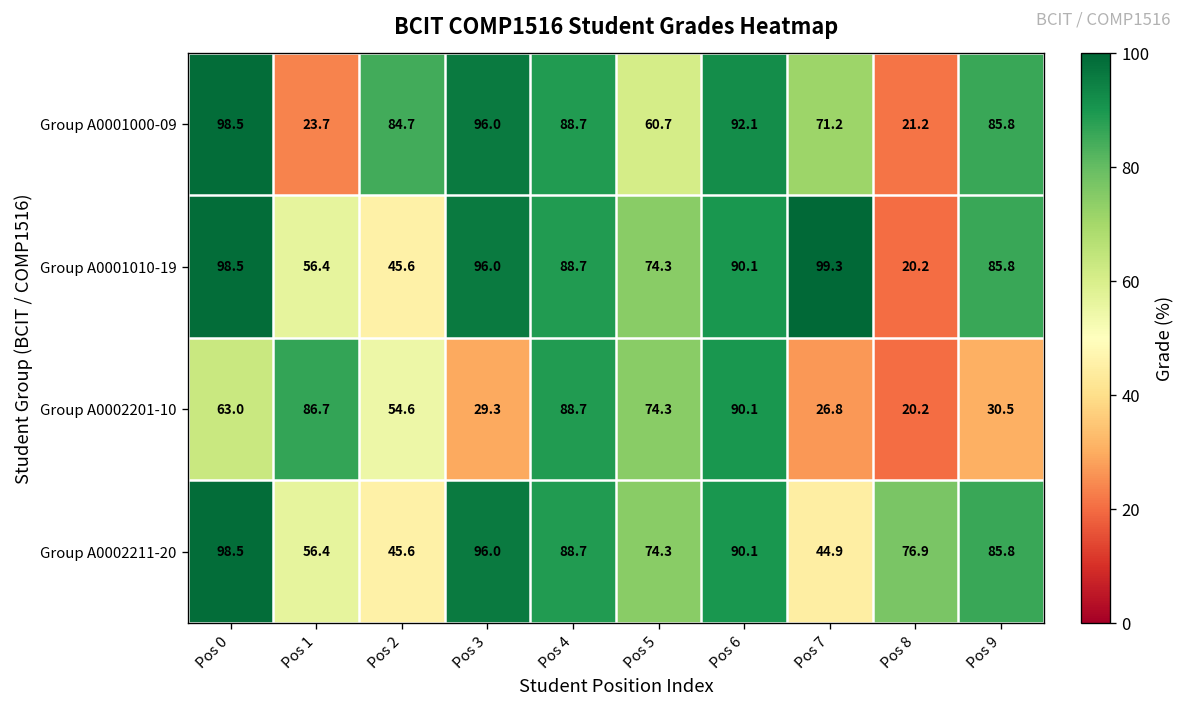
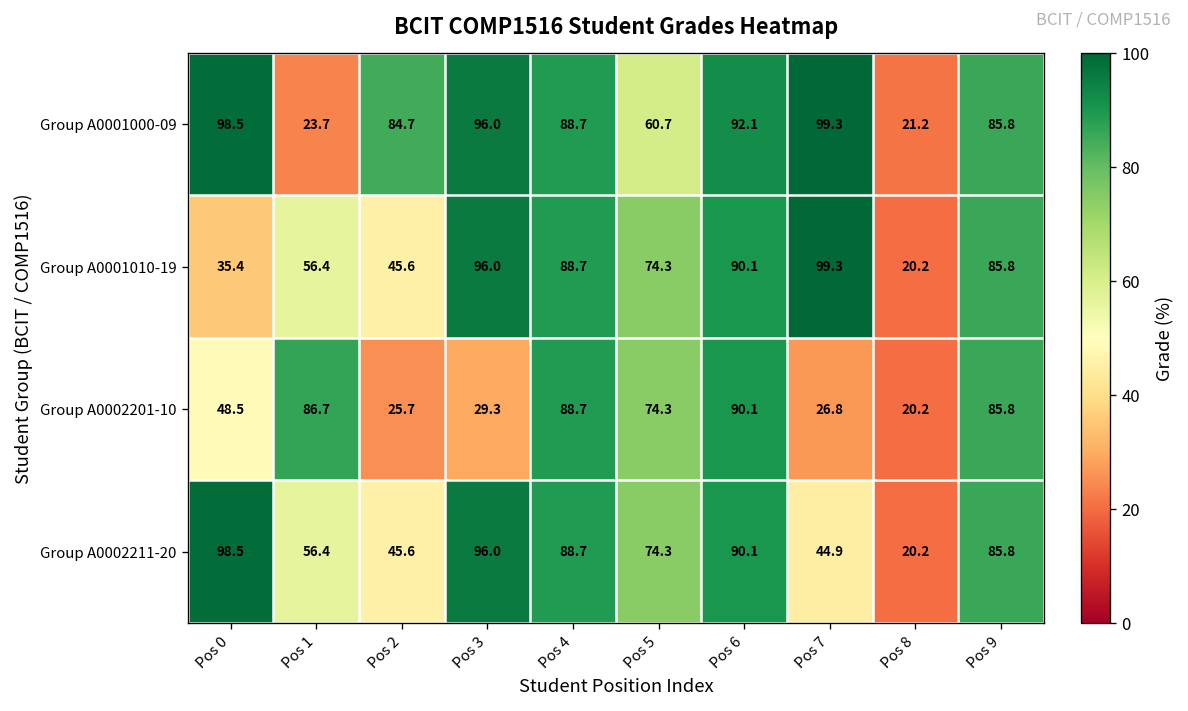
Group A0001000-09, Pos 7: 71.2 -> 99.3
Group A0001010-19, Pos 0: 98.5 -> 35.4
Group A0002201-10, Pos 0: 63.0 -> 48.5
Group A0002201-10, Pos 2: 54.6 -> 25.7
Group A0002201-10, Pos 9: 30.5 -> 85.8
Group A0002211-20, Pos 8: 76.9 -> 20.2
